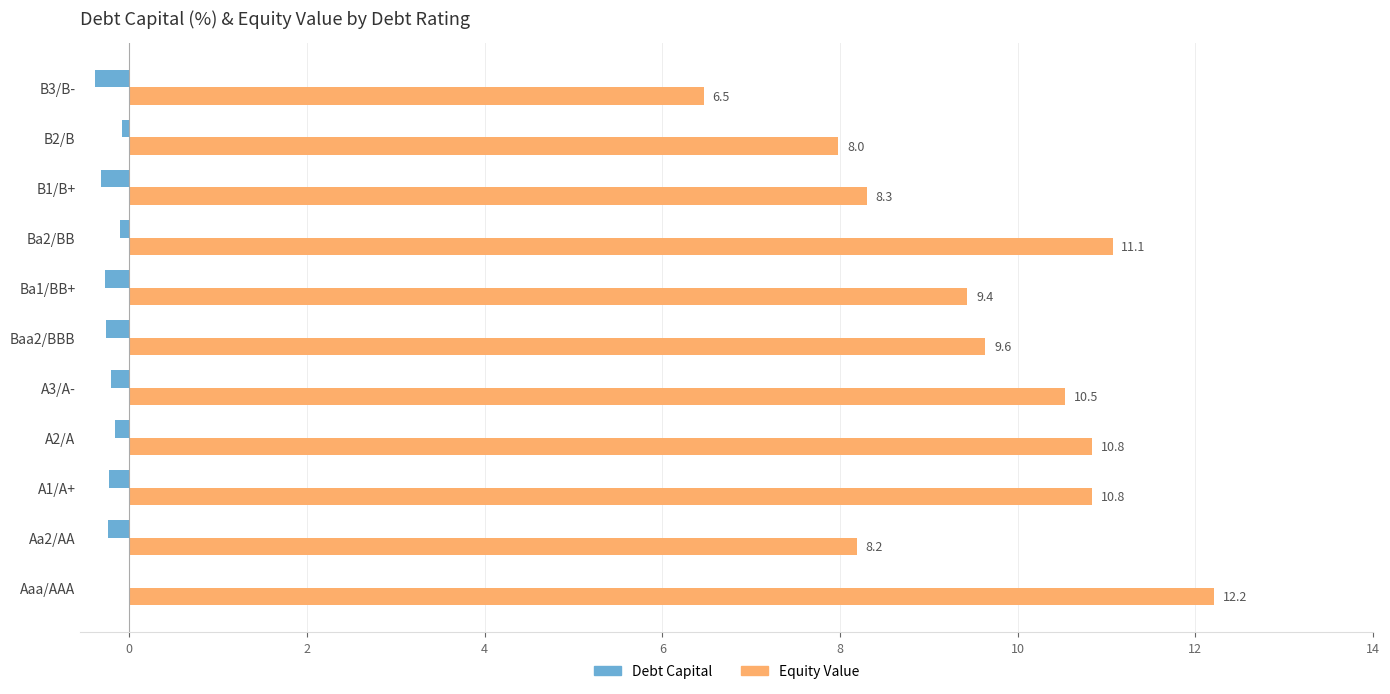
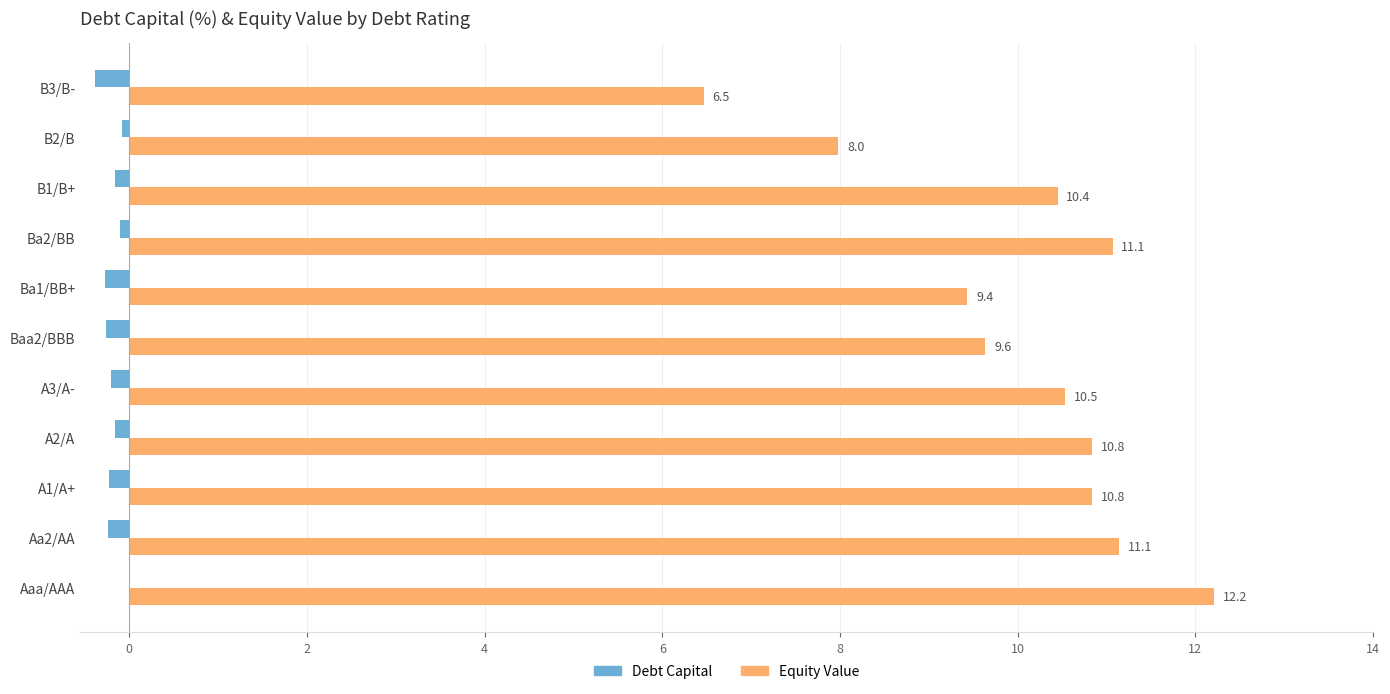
Debt Capital, B1/B+: -0.3 -> -0.2
Equity Value, B1/B+: 8.3 -> 10.4
Equity Value, Aa2/AA: 8.2 -> 11.1
